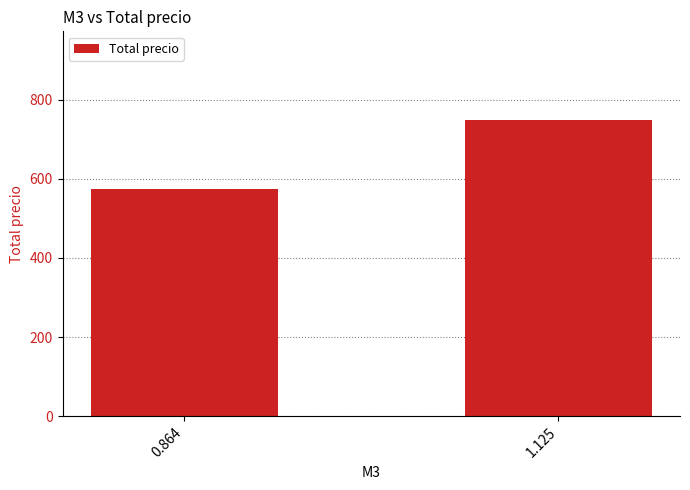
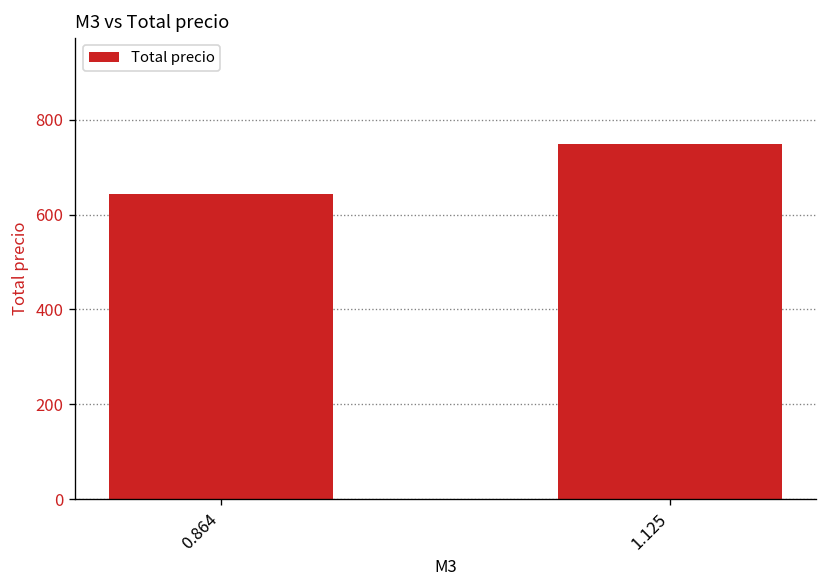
0.864: 570 -> 640
